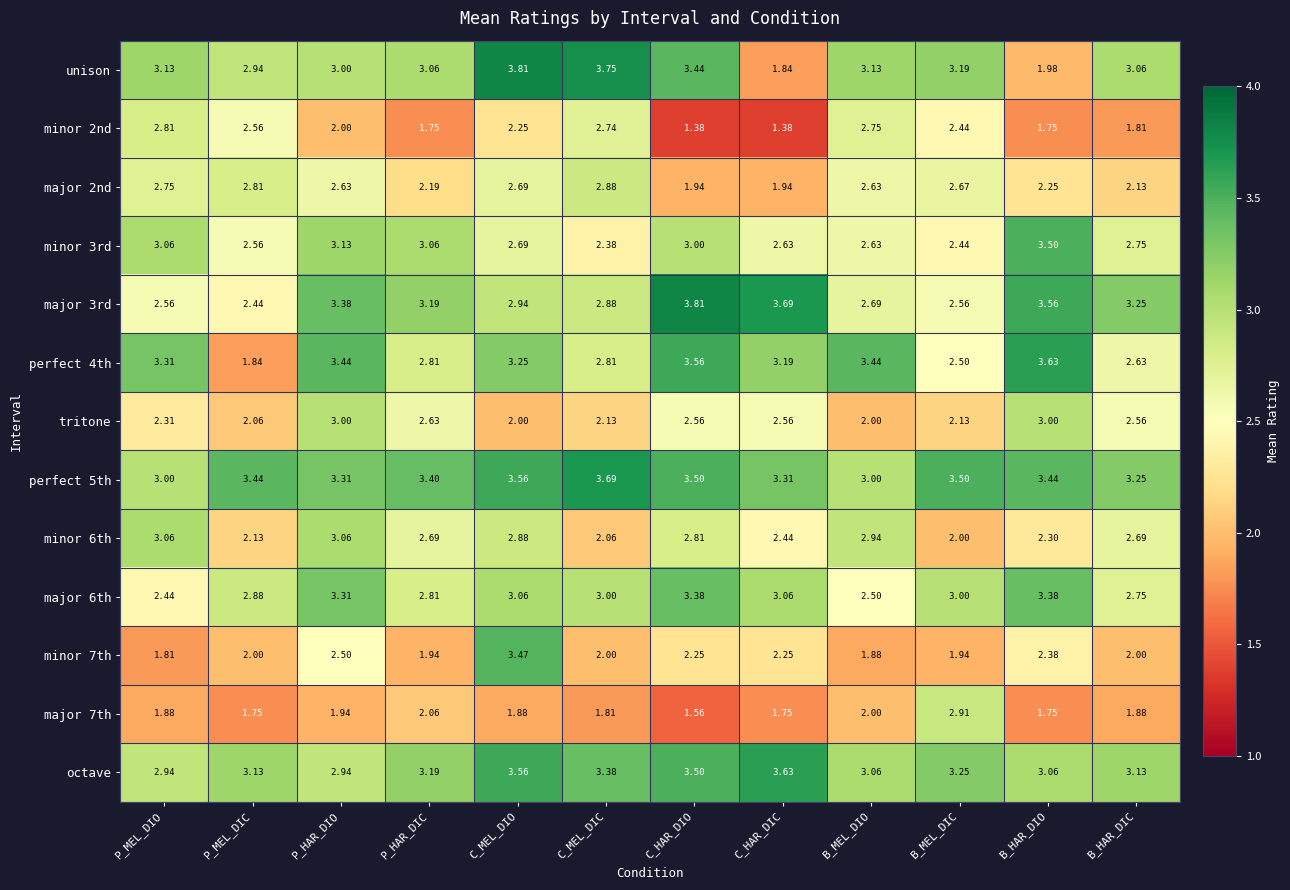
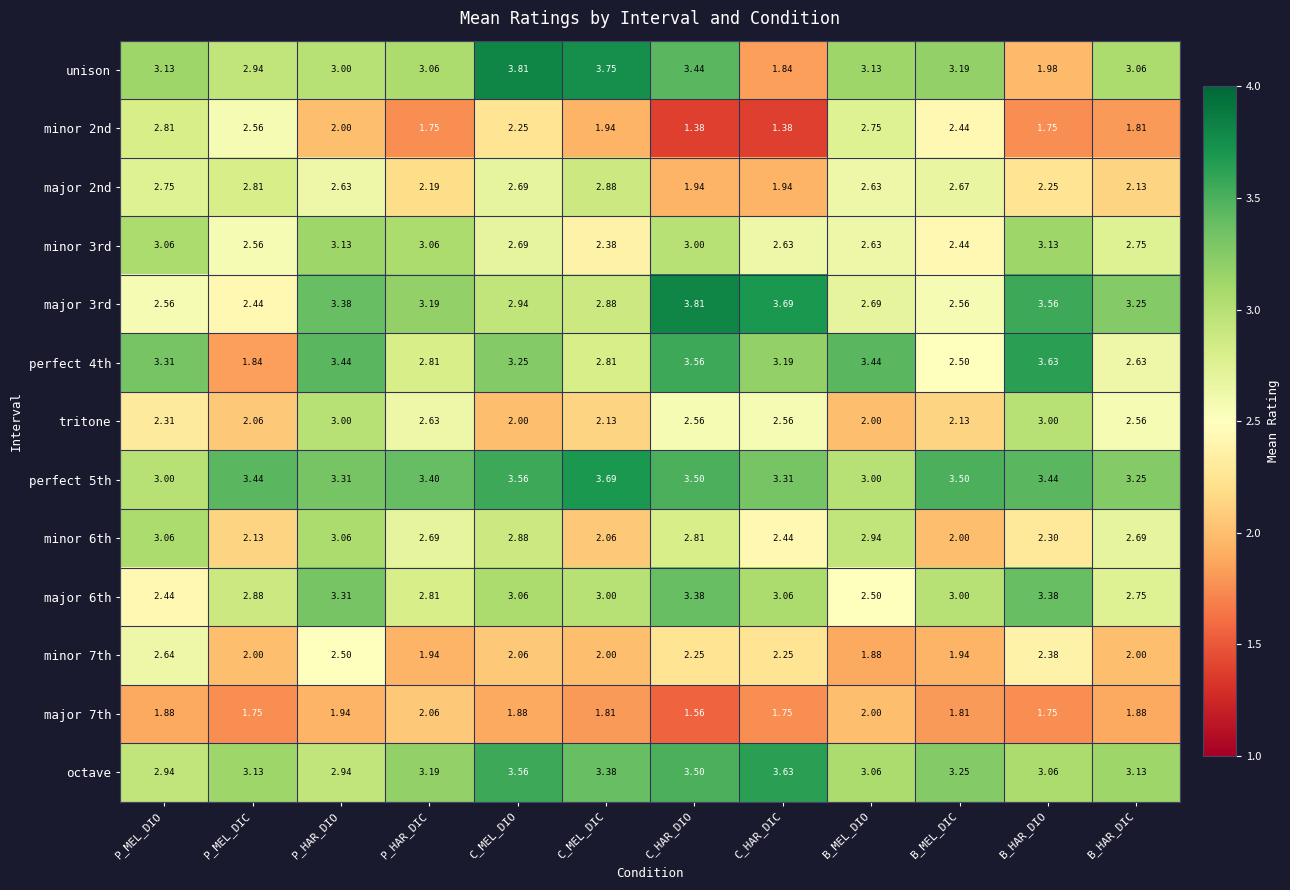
minor 2nd, C_MEL_DIC: 2.74 -> 1.94
minor 3rd, B_HAR_DIO: 3.50 -> 3.13
minor 7th, P_MEL_DIO: 1.81 -> 2.64
minor 7th, C_MEL_DIO: 3.47 -> 2.06
major 7th, B_MEL_DIC: 2.91 -> 1.81
